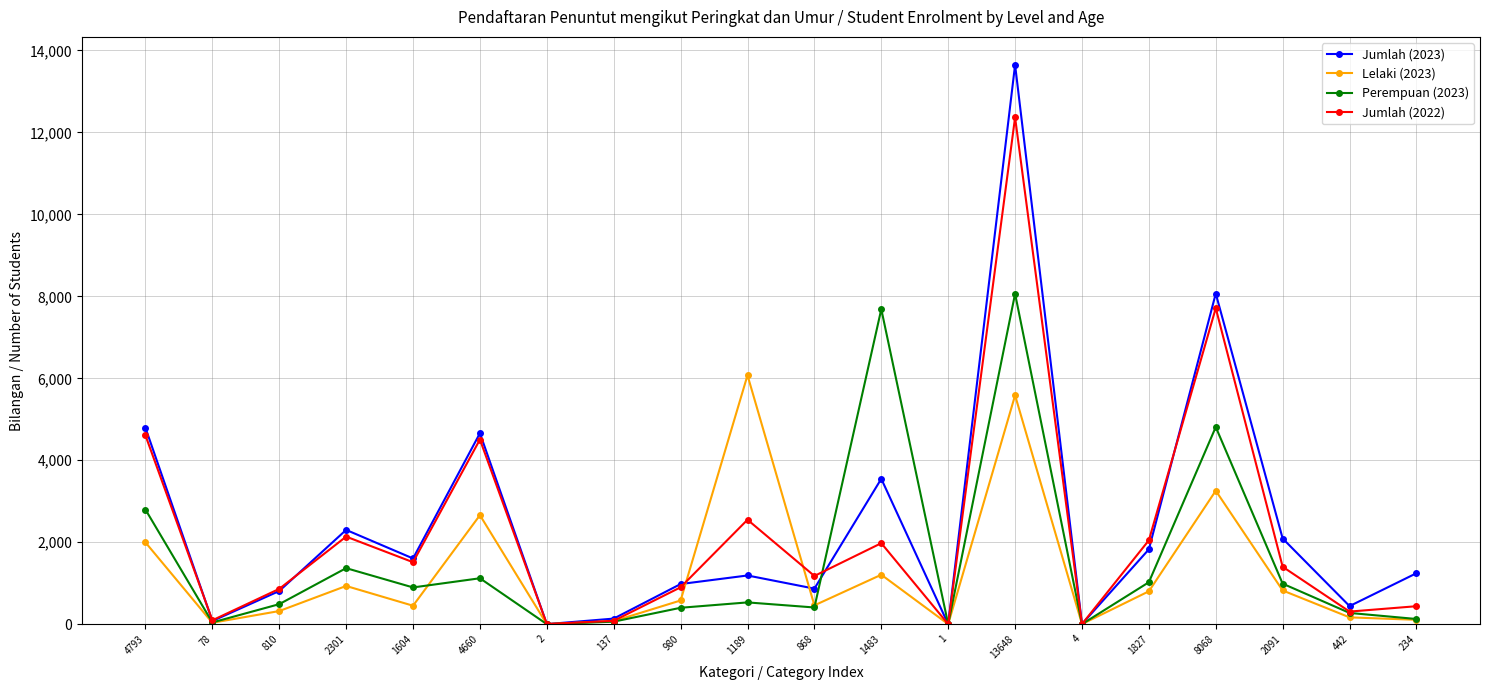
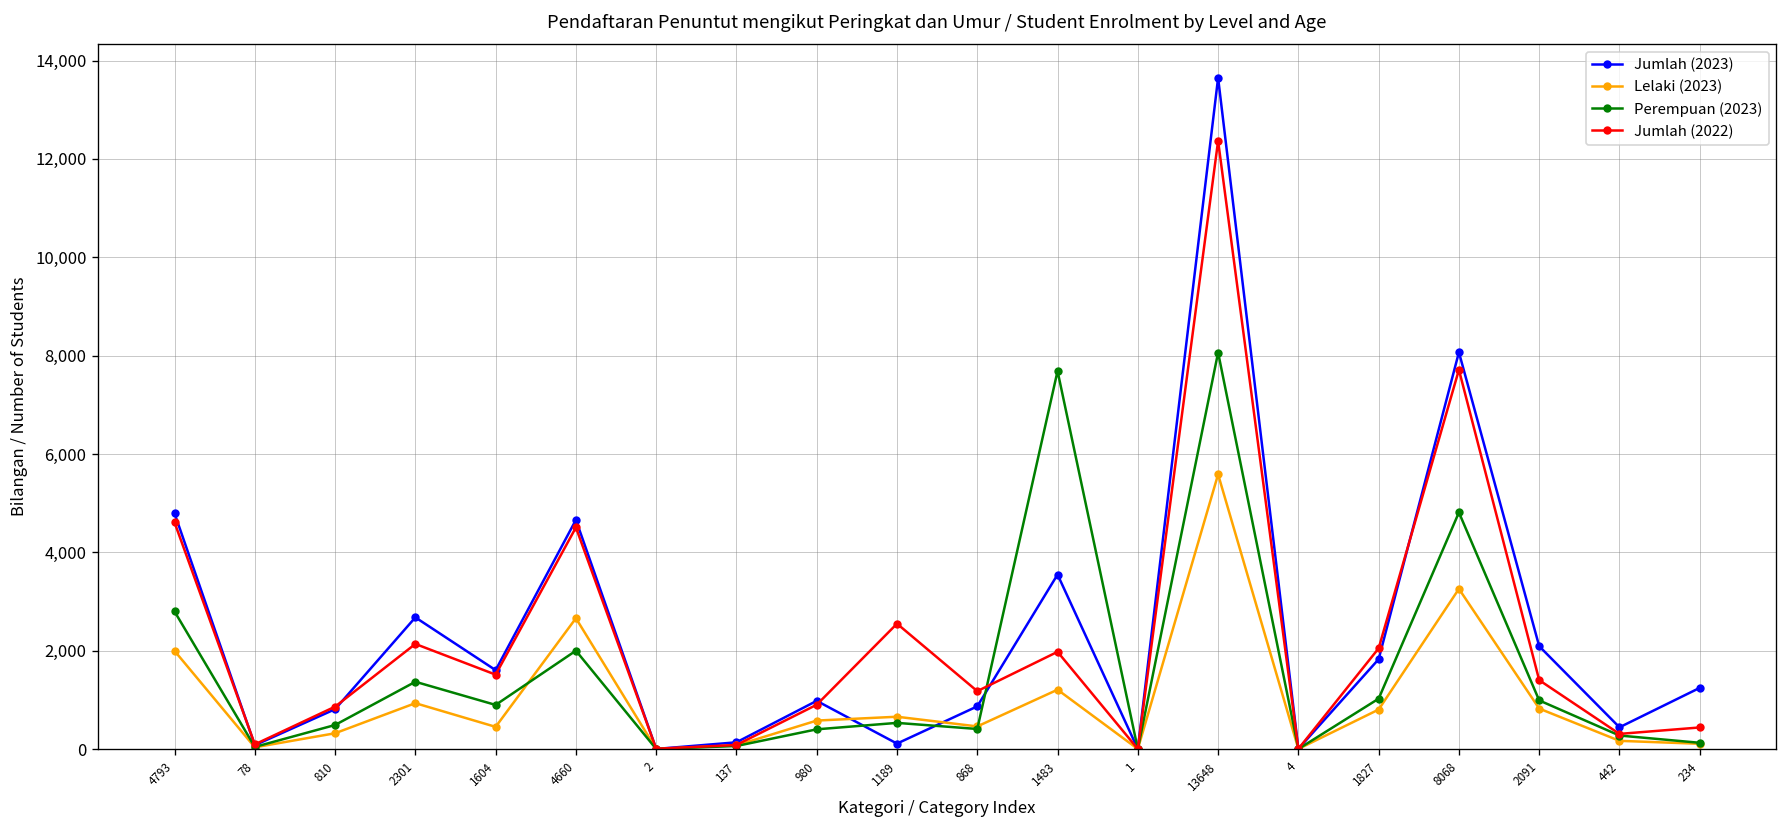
Jumlah (2023), 2301: 2,300 -> 2,700
Perempuan (2023), 4660: 1,100 -> 2,000
Jumlah (2023), 1189: 1,200 -> 100
Lelaki (2023), 1189: 6,100 -> 700
